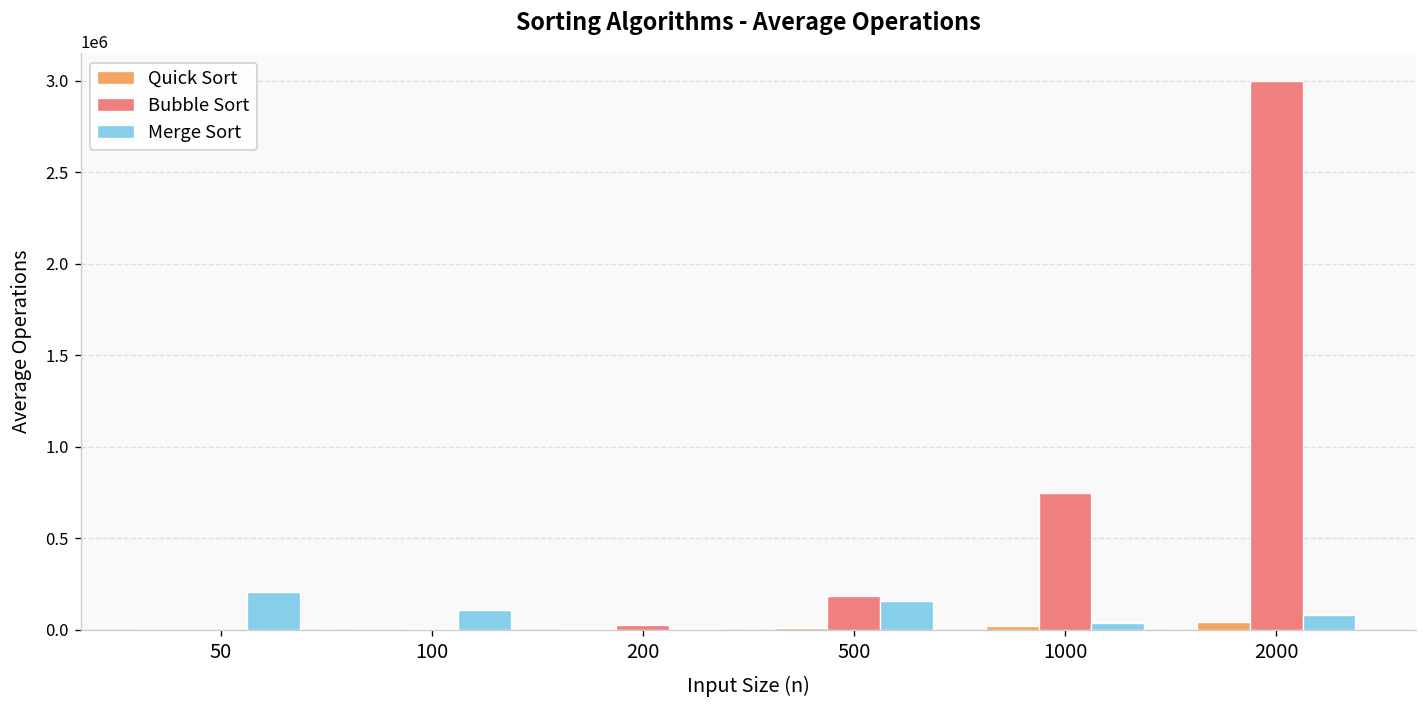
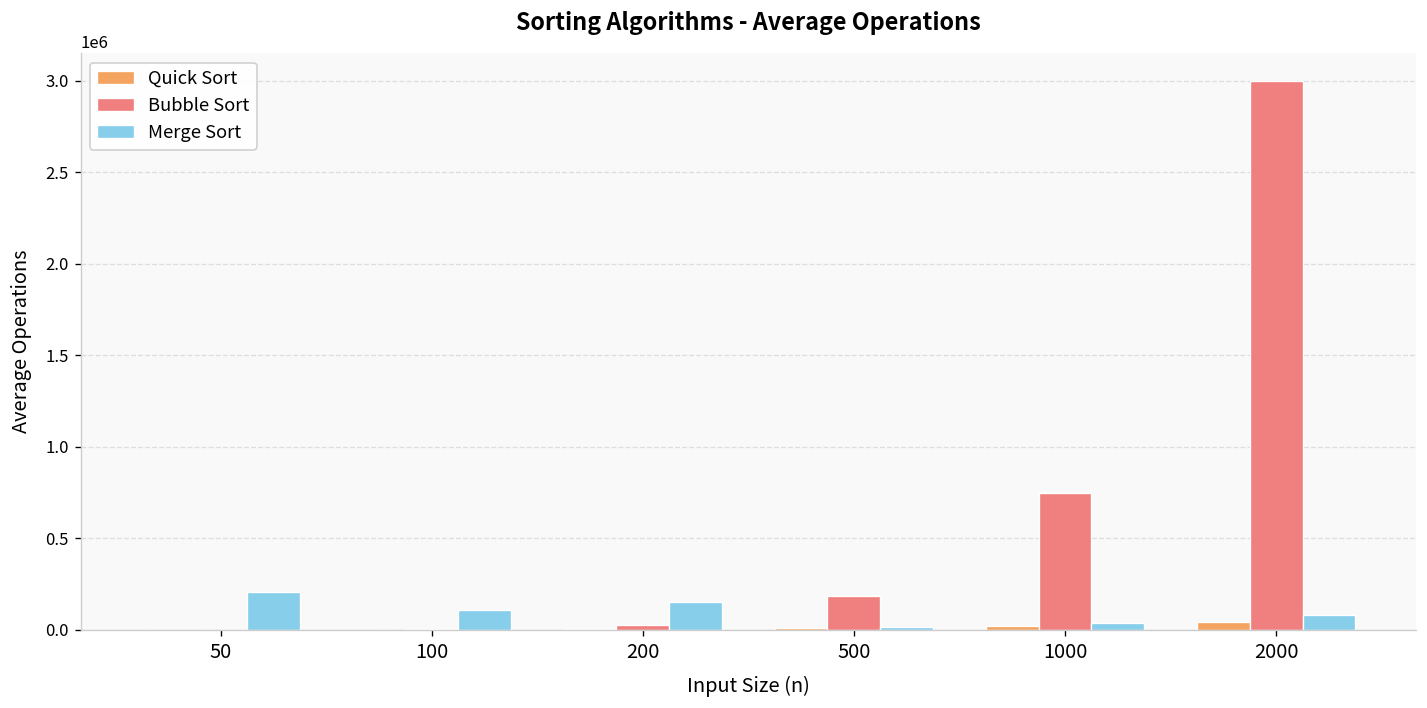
Merge Sort, 200: 10000 -> 150000
Merge Sort, 500: 160000 -> 20000
